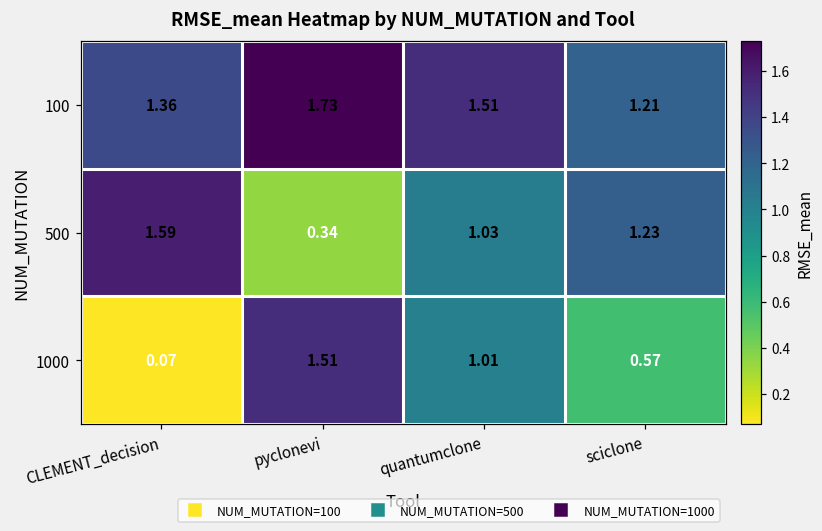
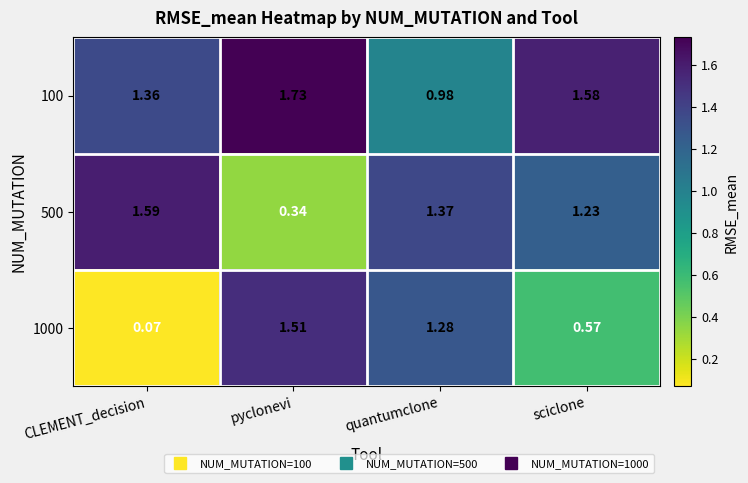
100, quantumclone: 1.51 -> 0.98
100, sciclone: 1.21 -> 1.58
500, quantumclone: 1.03 -> 1.37
1000, quantumclone: 1.01 -> 1.28
